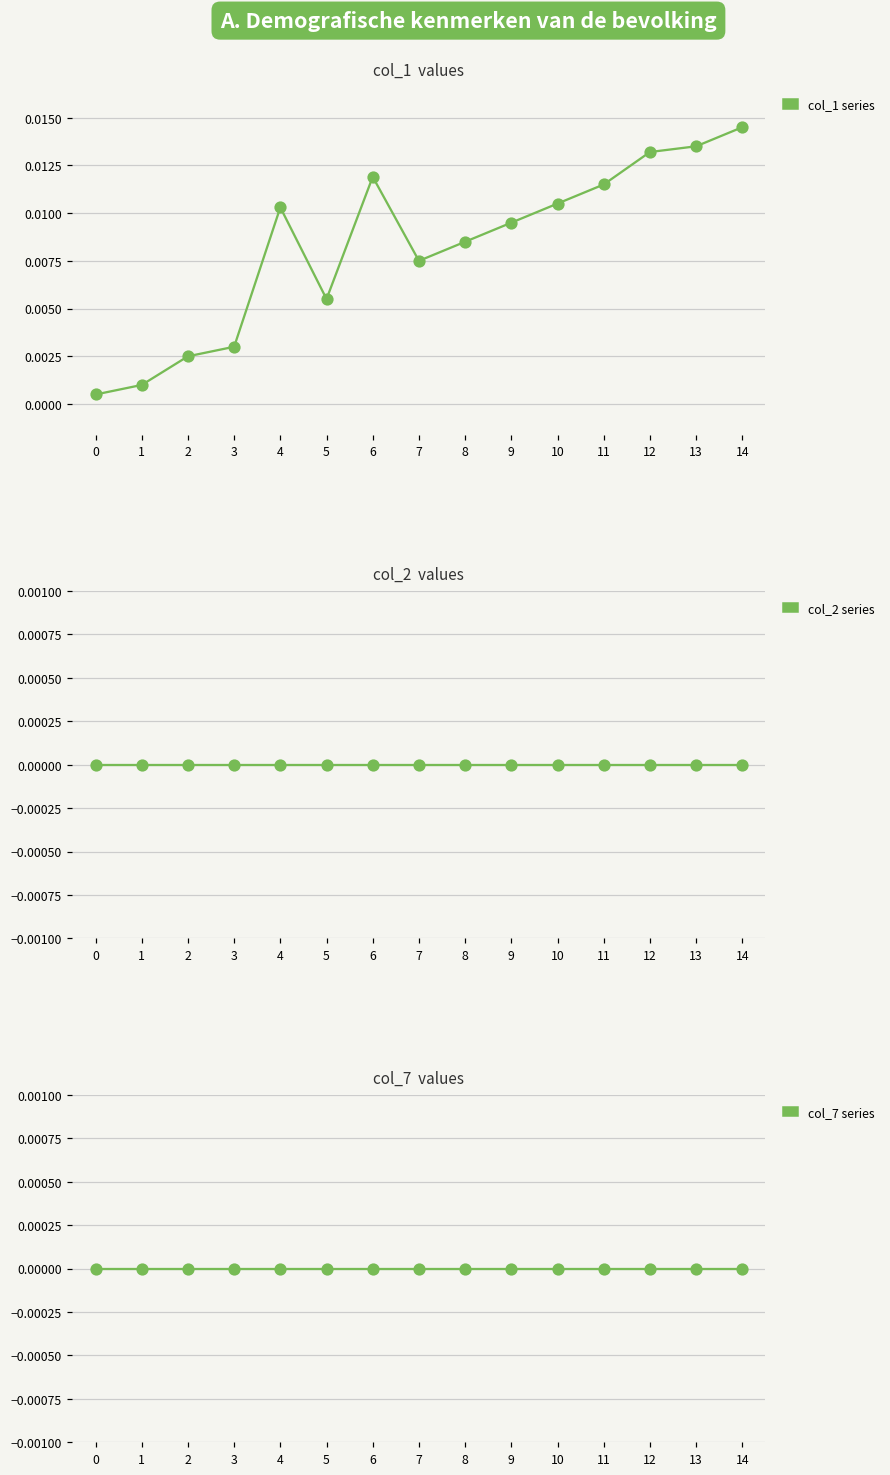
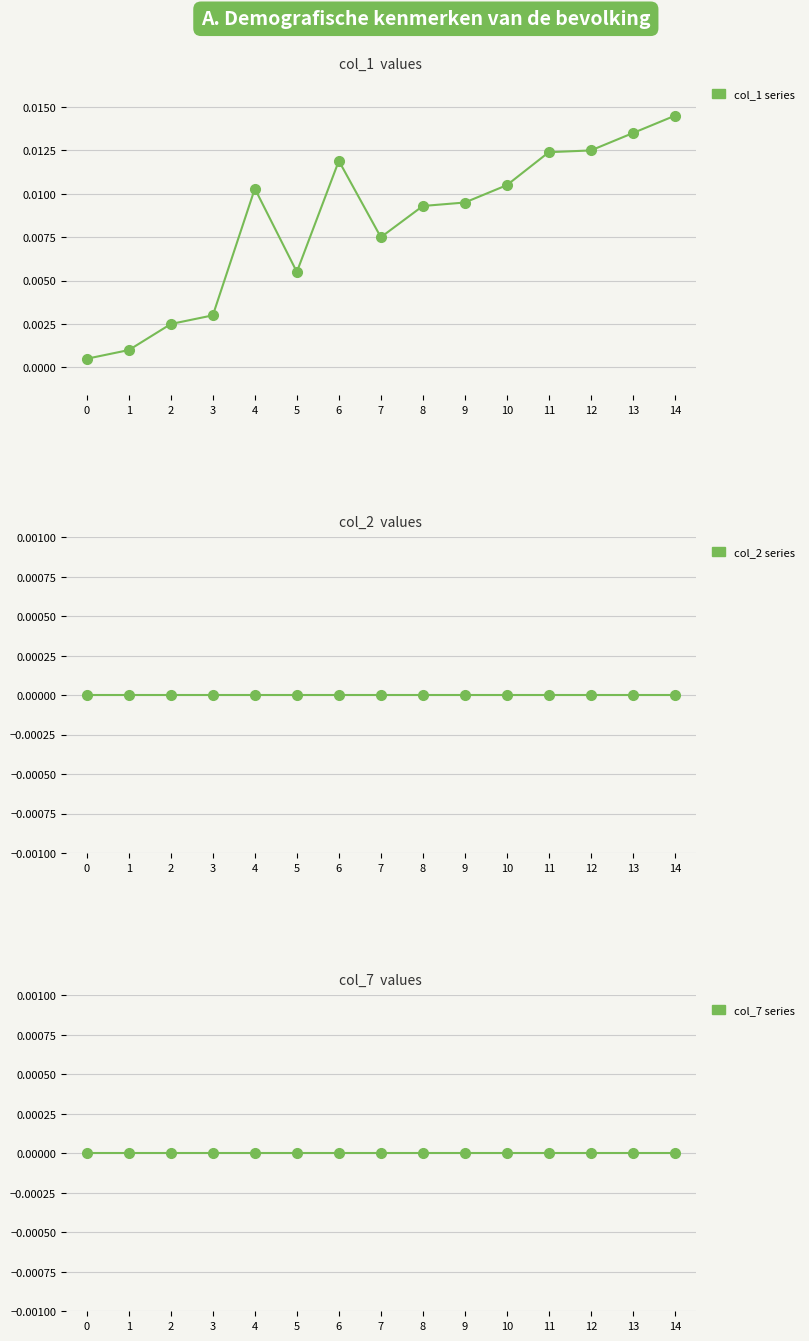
col_1 values, 8: 0.0085 -> 0.0093
col_1 values, 11: 0.0115 -> 0.0124
col_1 values, 12: 0.0132 -> 0.0125
